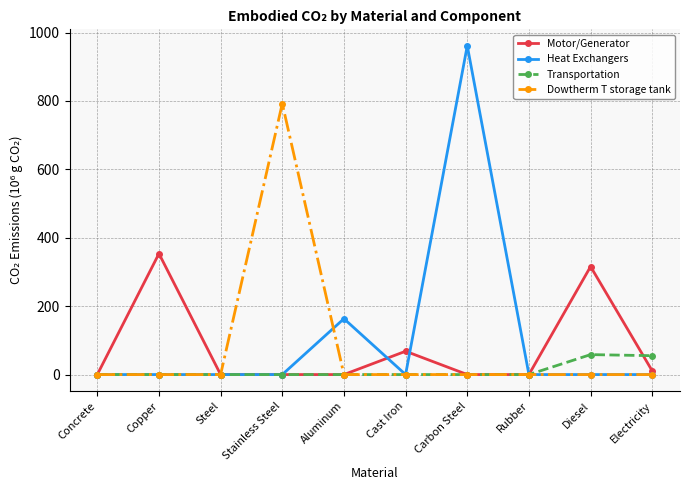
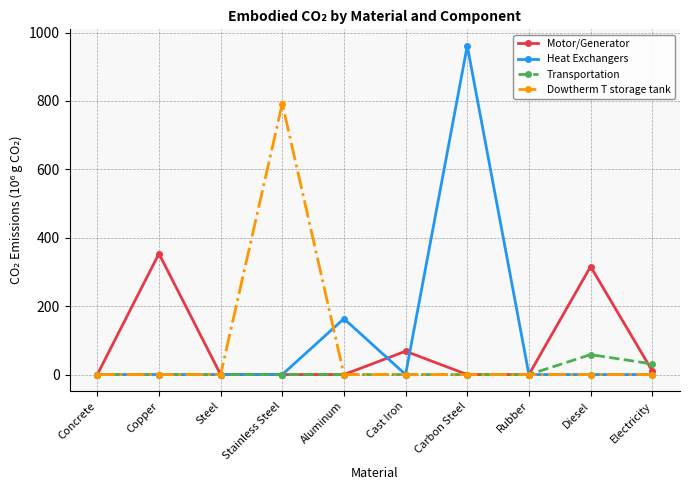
Transportation, Electricity: 60 -> 30
